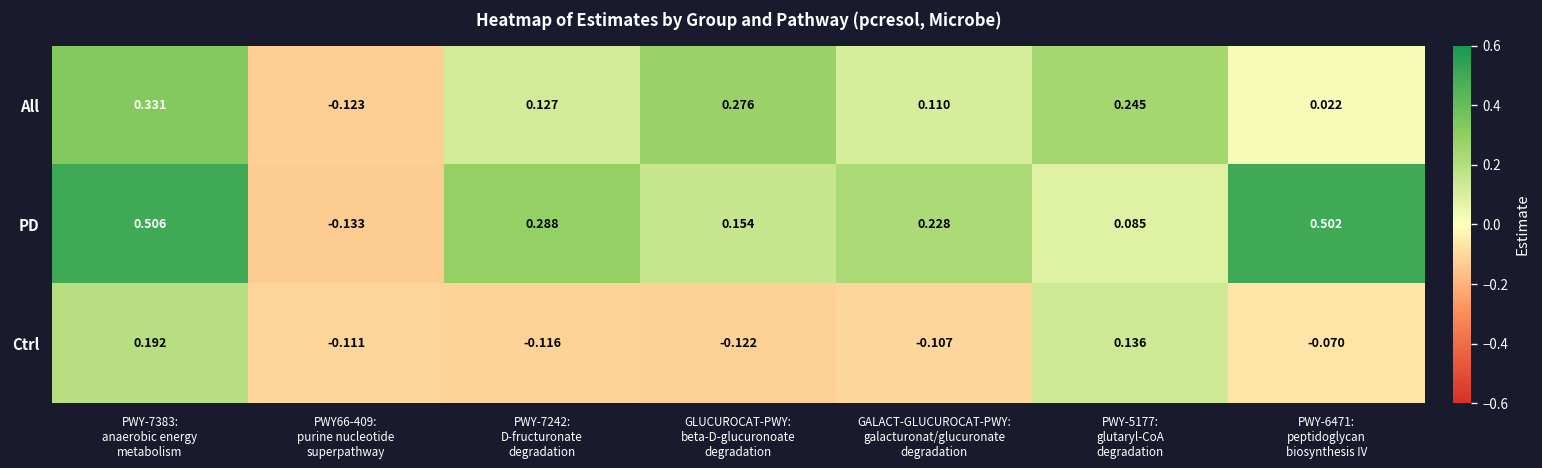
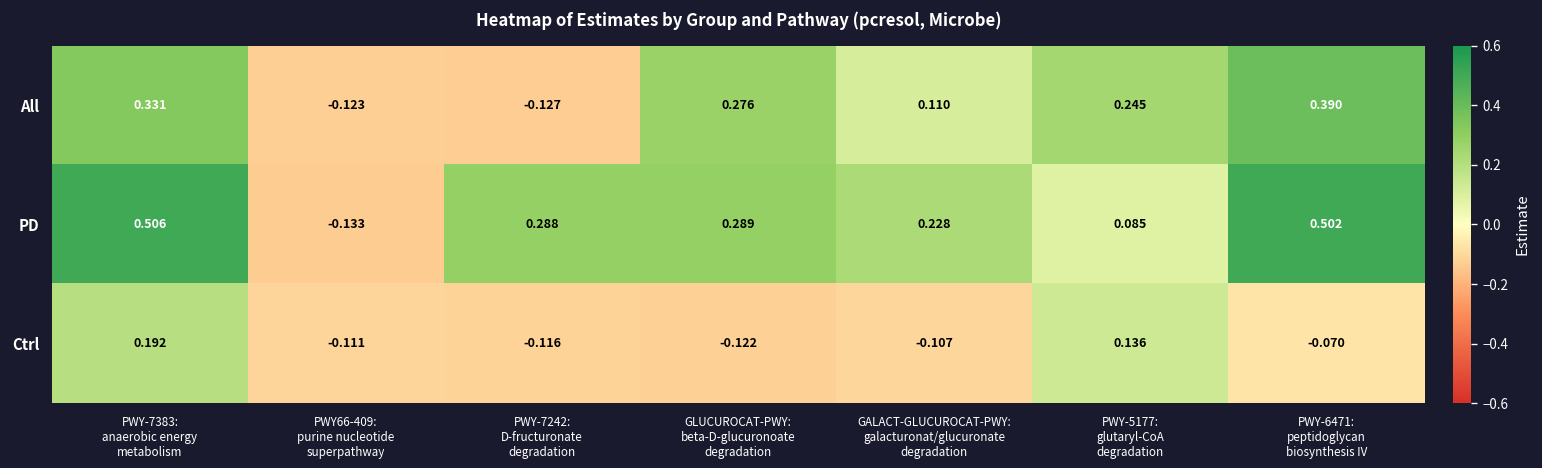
All, PWY-7242: D-fructuronate degradation: 0.127 -> -0.127
All, PWY-6471: peptidoglycan biosynthesis IV: 0.022 -> 0.390
PD, GLUCUROCAT-PWY: beta-D-glucuronoate degradation: 0.154 -> 0.289
